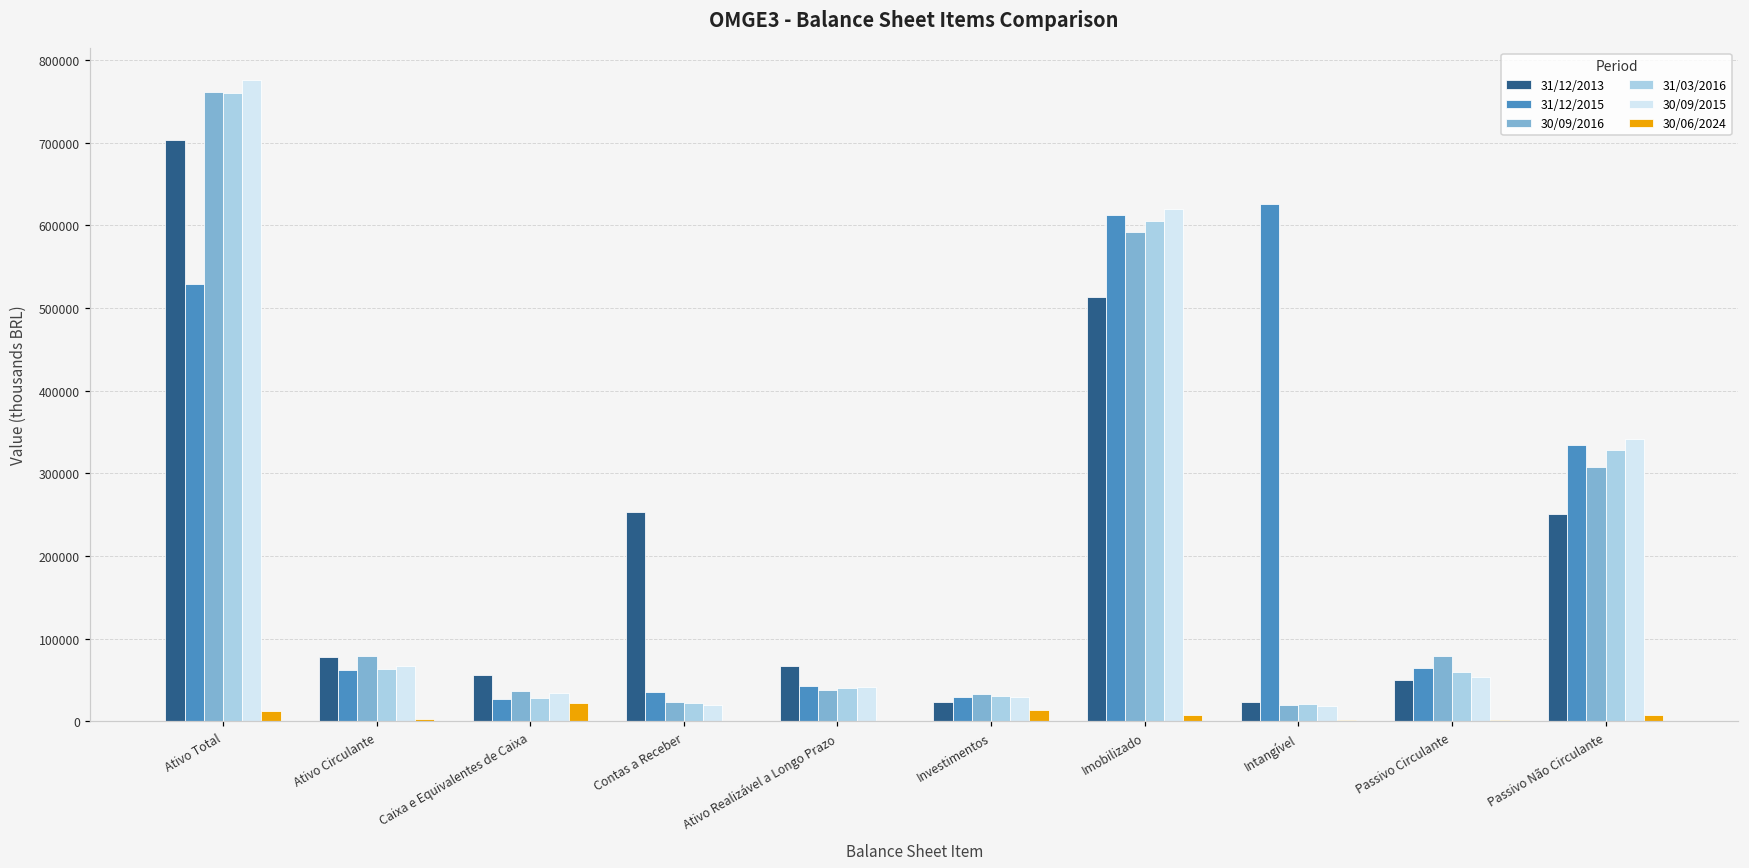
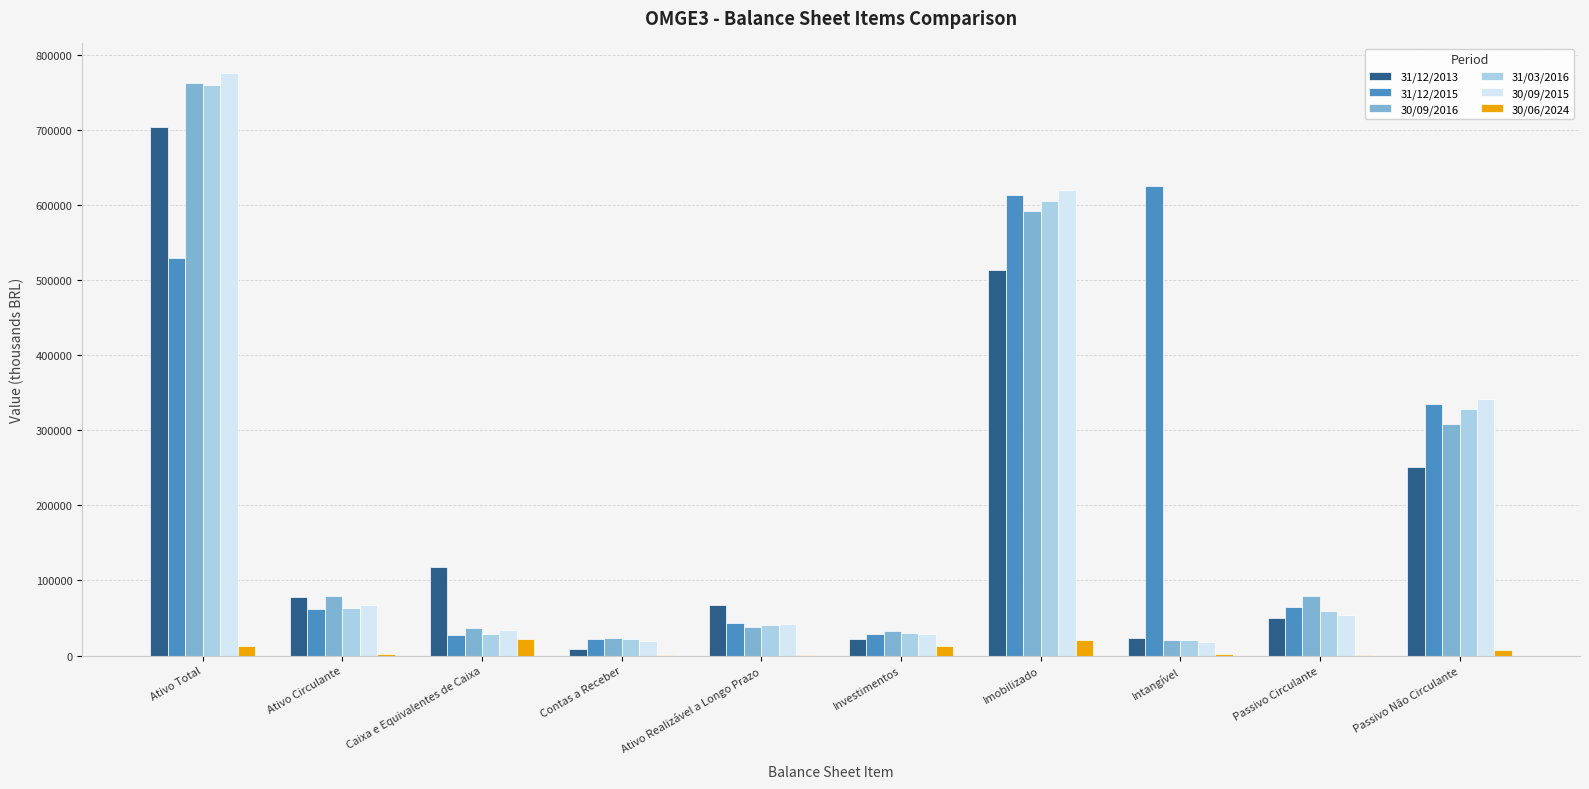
31/12/2013, Caixa e Equivalentes de Caixa: 60000 -> 120000
31/12/2013, Contas a Receber: 250000 -> 10000
31/12/2015, Contas a Receber: 40000 -> 20000
30/06/2024, Imobilizado: 10000 -> 20000
